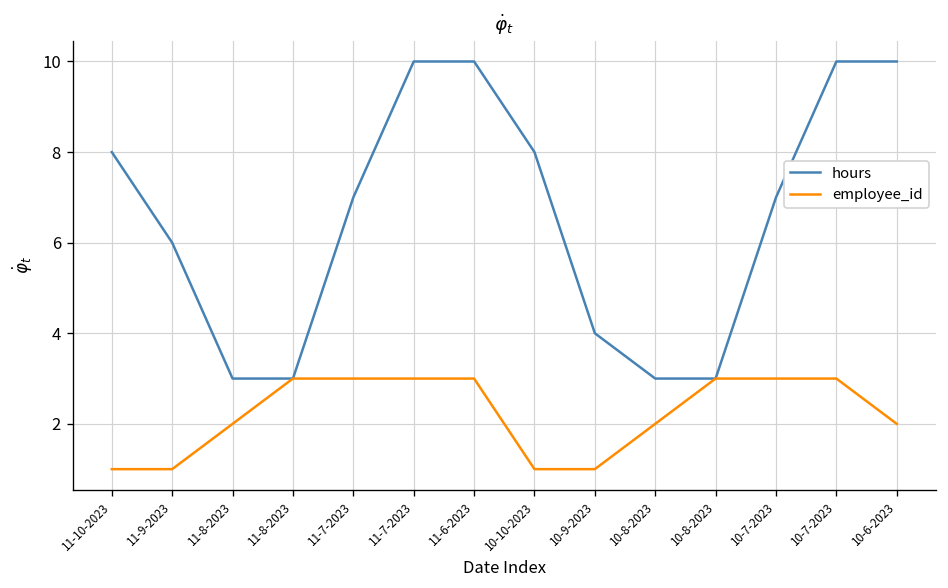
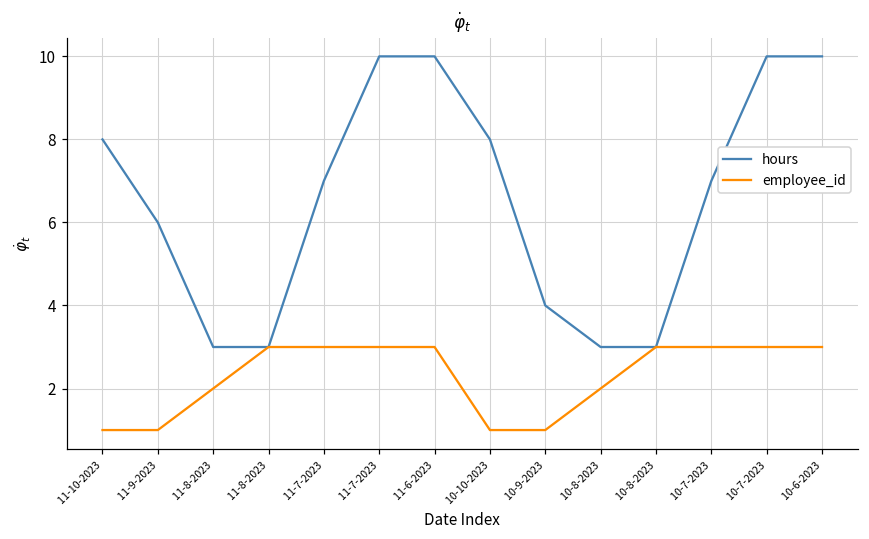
employee_id, 10-6-2023: 2 -> 3
